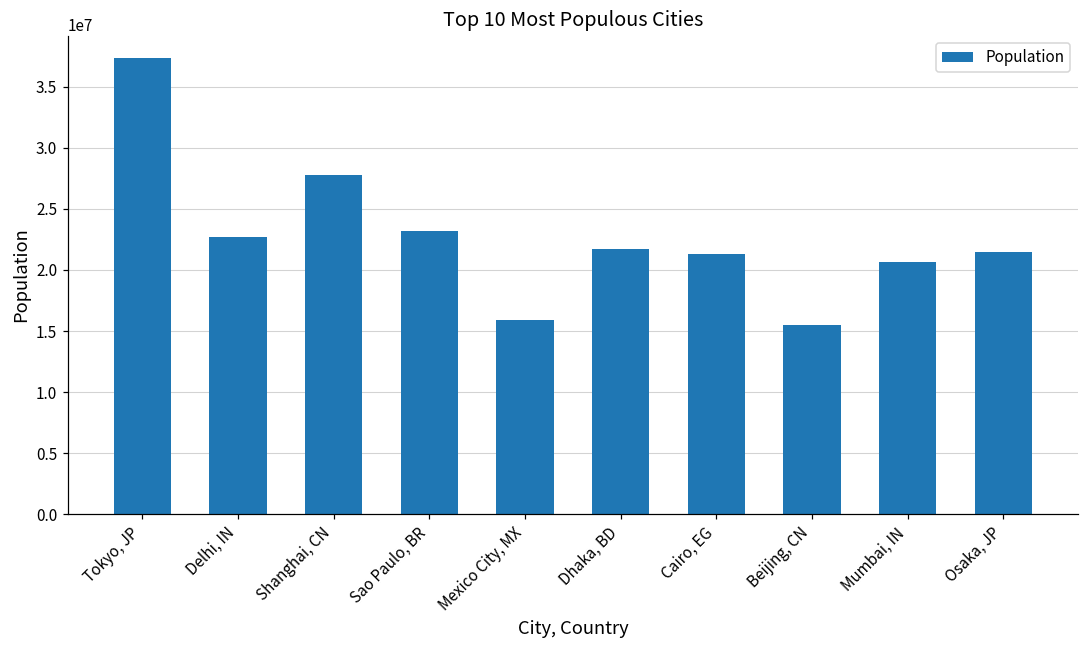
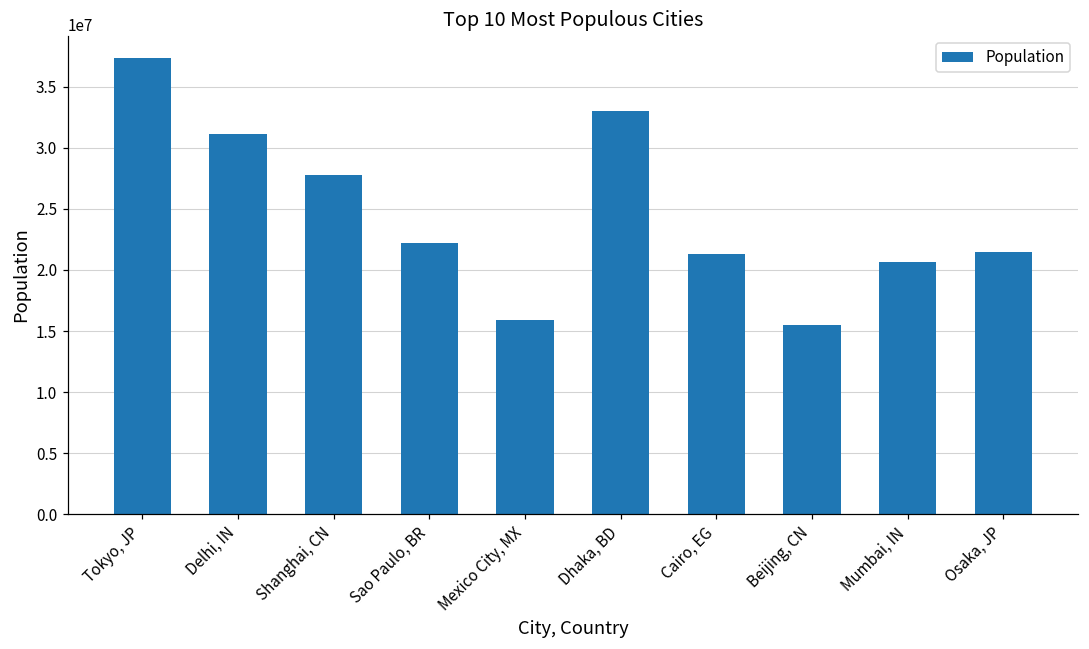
Delhi, IN: 22700000 -> 31200000
Sao Paulo, BR: 23200000 -> 22200000
Dhaka, BD: 21700000 -> 33000000
